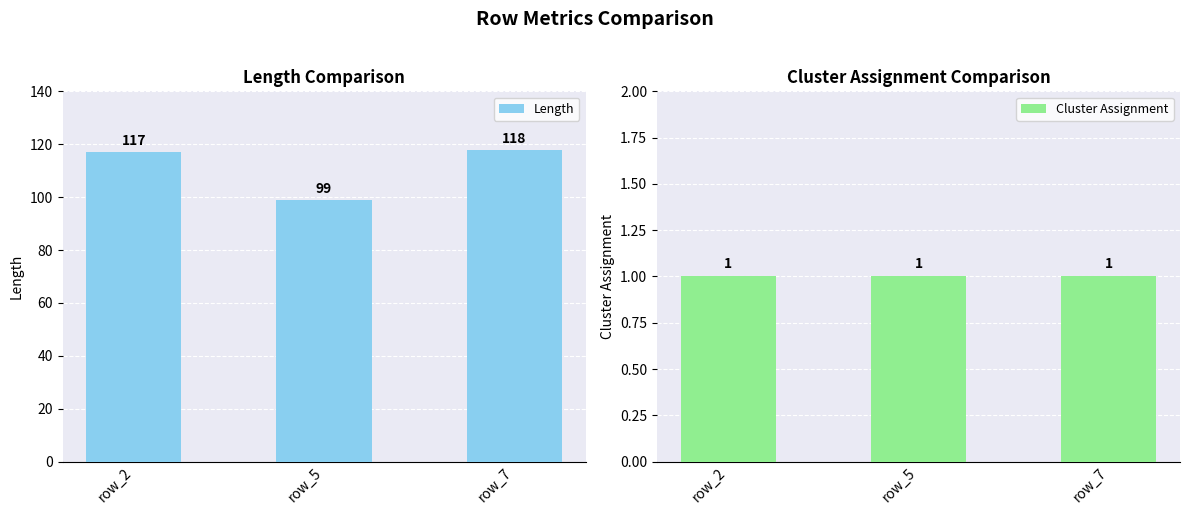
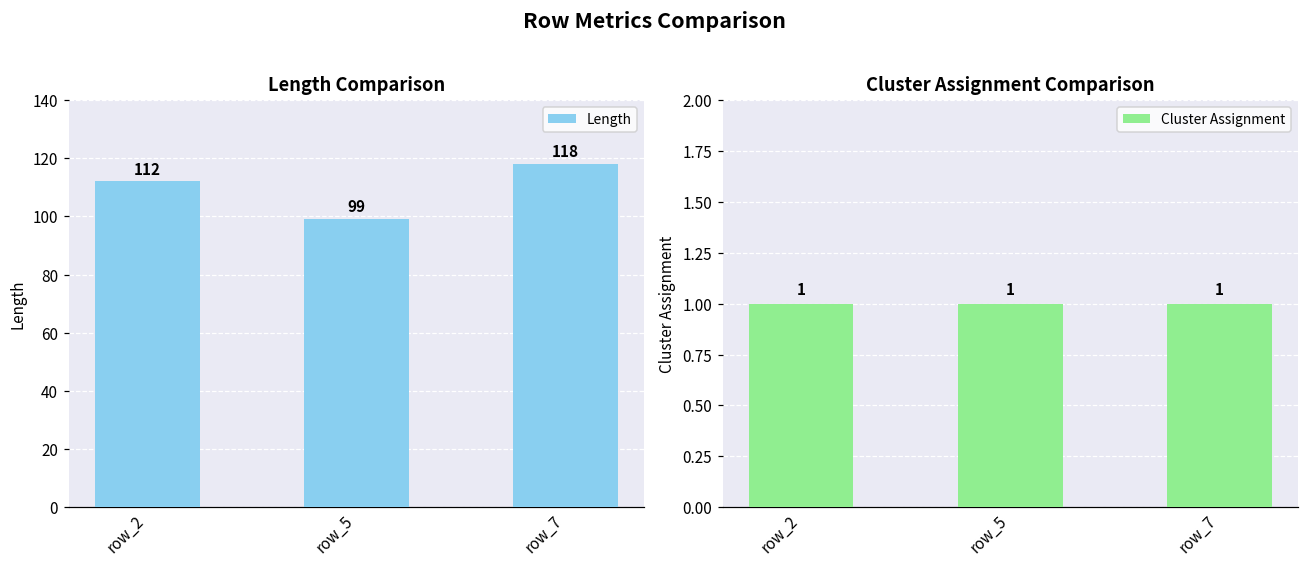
Length Comparison, row_2: 117 -> 112
